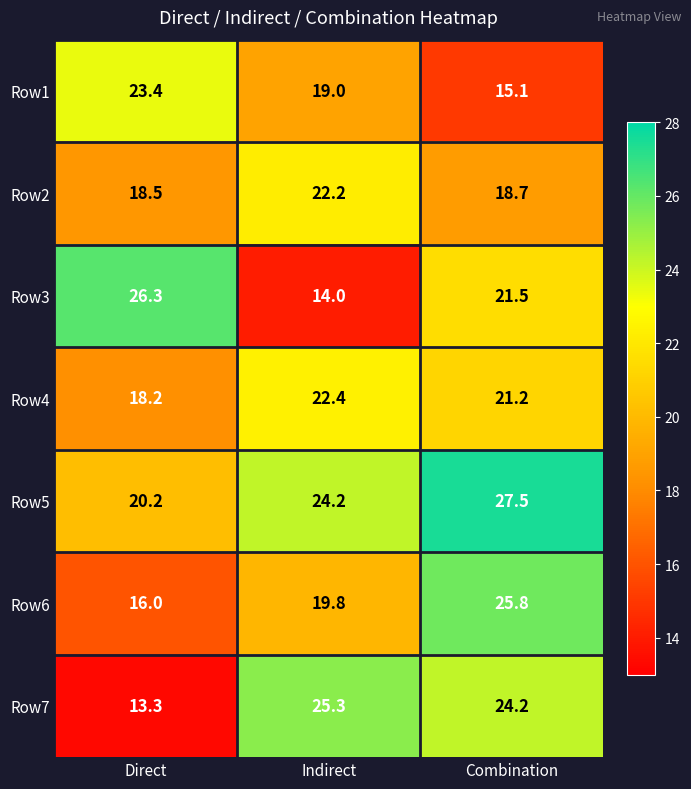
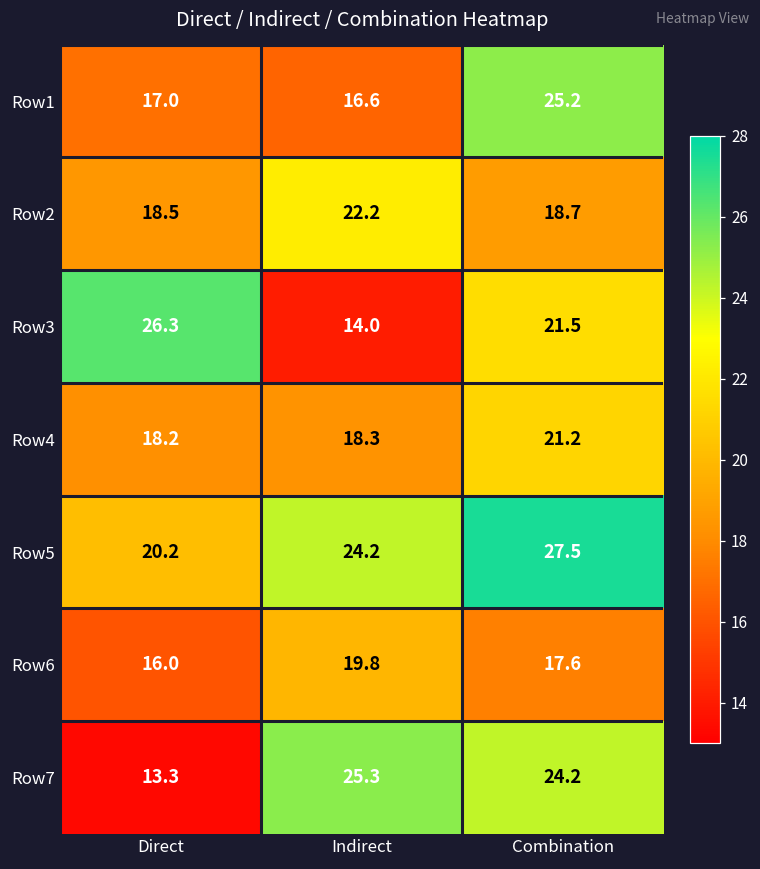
Row1, Direct: 23.4 -> 17.0
Row1, Indirect: 19.0 -> 16.6
Row1, Combination: 15.1 -> 25.2
Row4, Indirect: 22.4 -> 18.3
Row6, Combination: 25.8 -> 17.6
